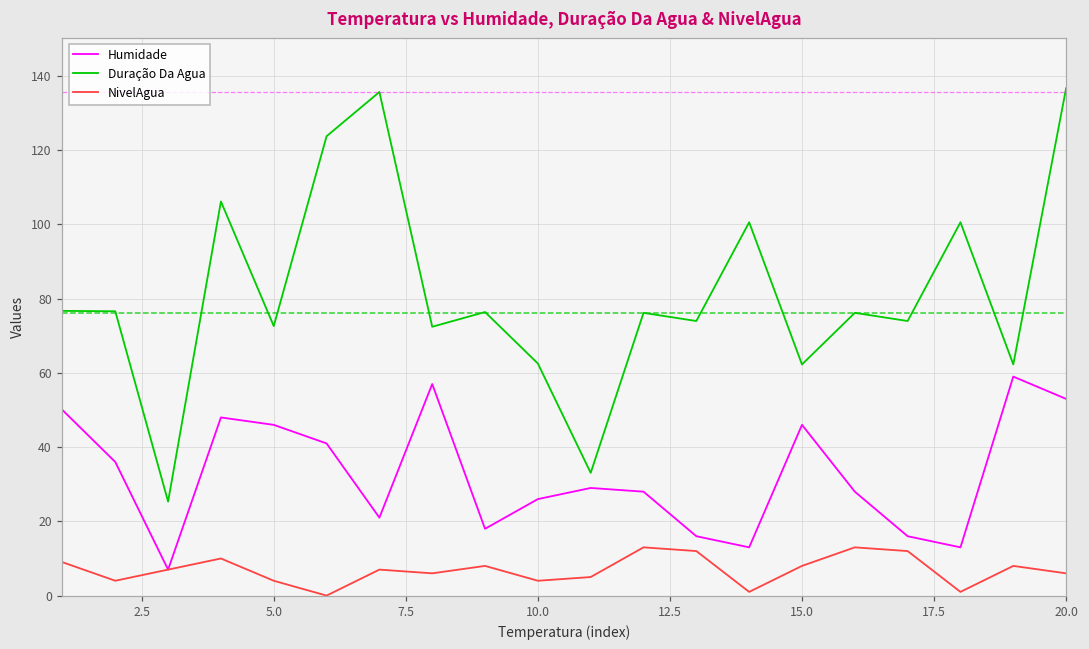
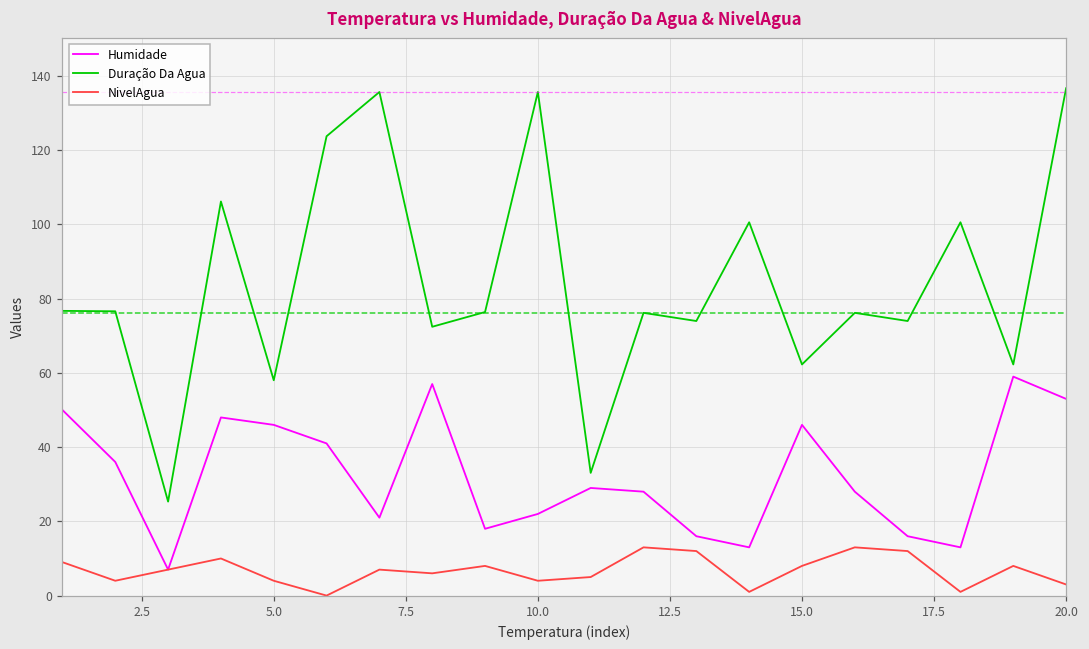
Duração Da Agua, 5.0: 73 -> 58
Humidade, 10.0: 26 -> 22
Duração Da Agua, 10.0: 63 -> 136
NivelAgua, 20.0: 6 -> 3
